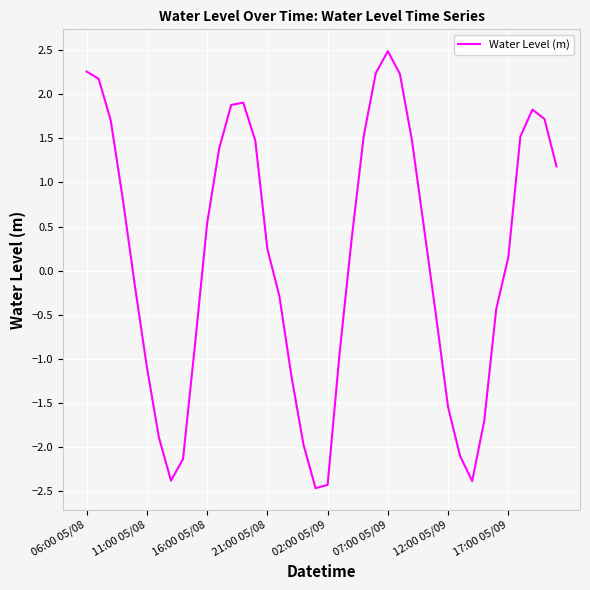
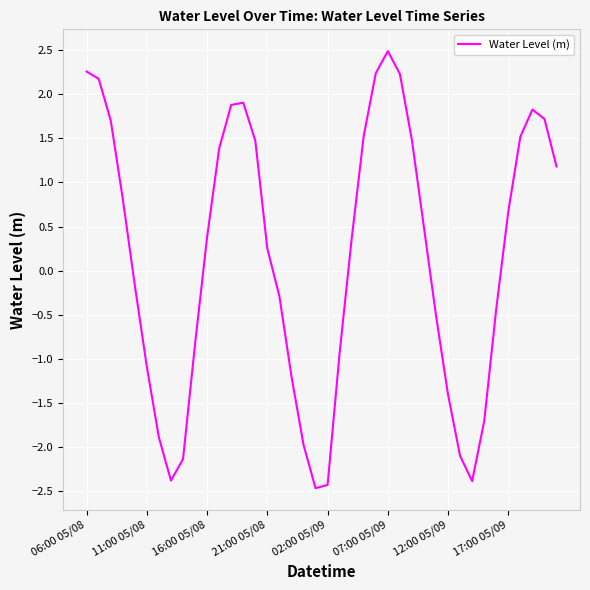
16:00 05/08: 0.5 -> 0.4
12:00 05/09: -1.5 -> -1.4
17:00 05/09: 0.2 -> 0.7
